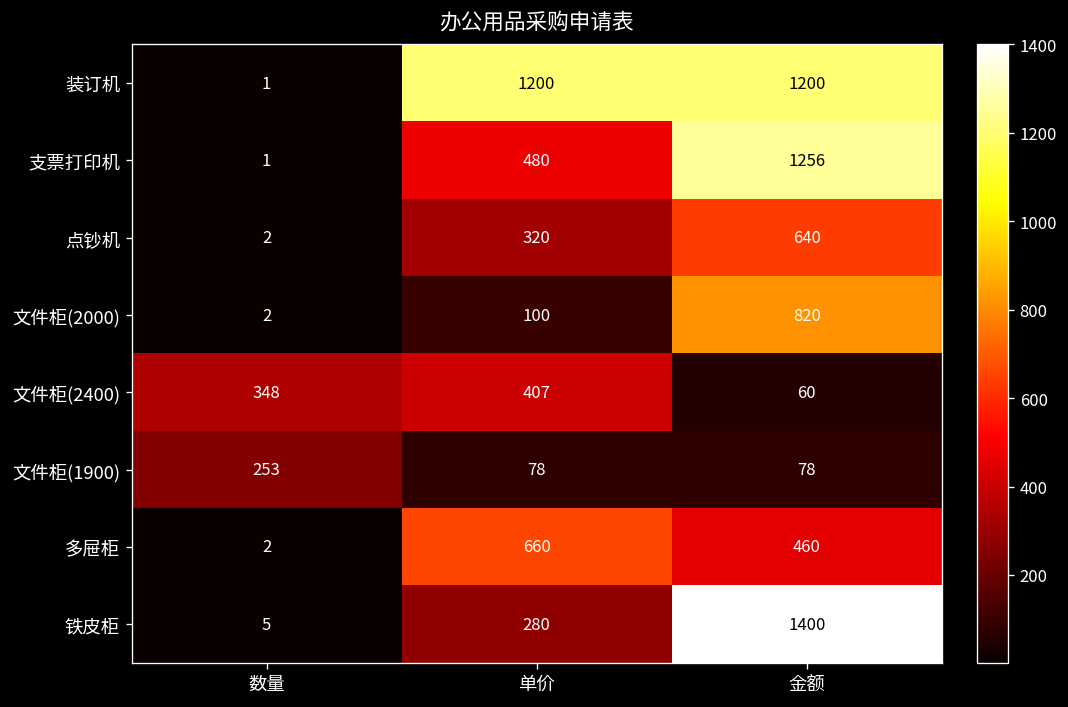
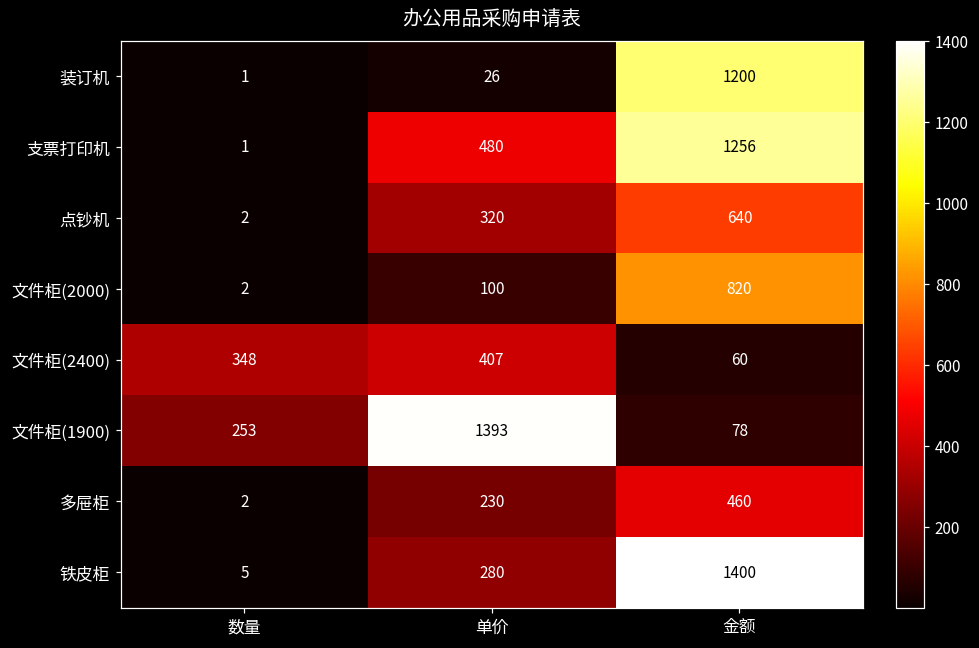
装订机, 单价: 1200 -> 26
文件柜(1900), 单价: 78 -> 1393
多屉柜, 单价: 660 -> 230
